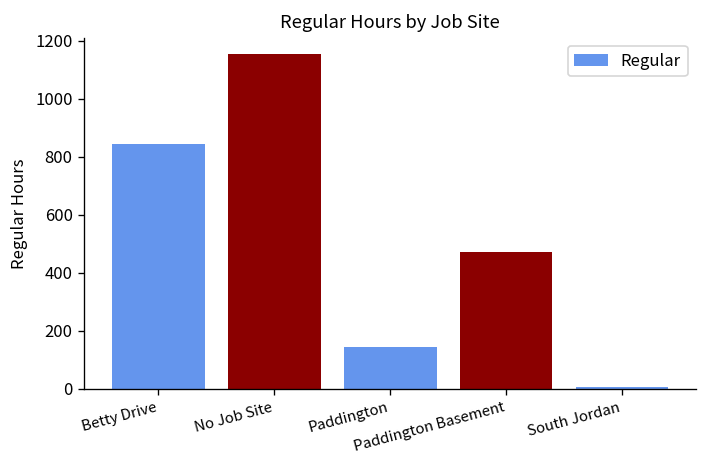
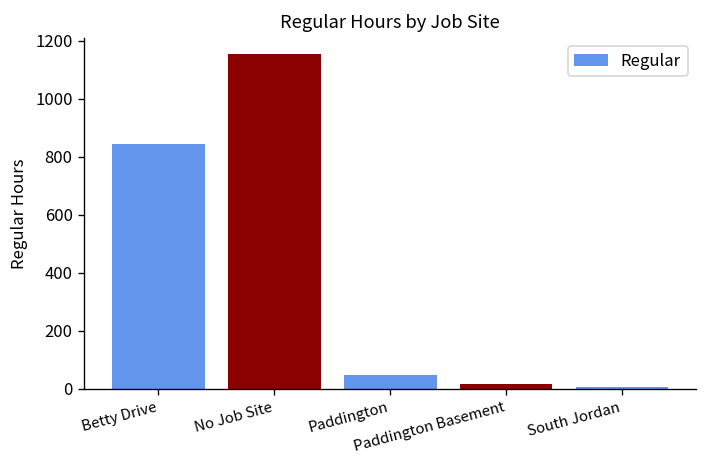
Paddington: 140 -> 50
Paddington Basement: 470 -> 20
